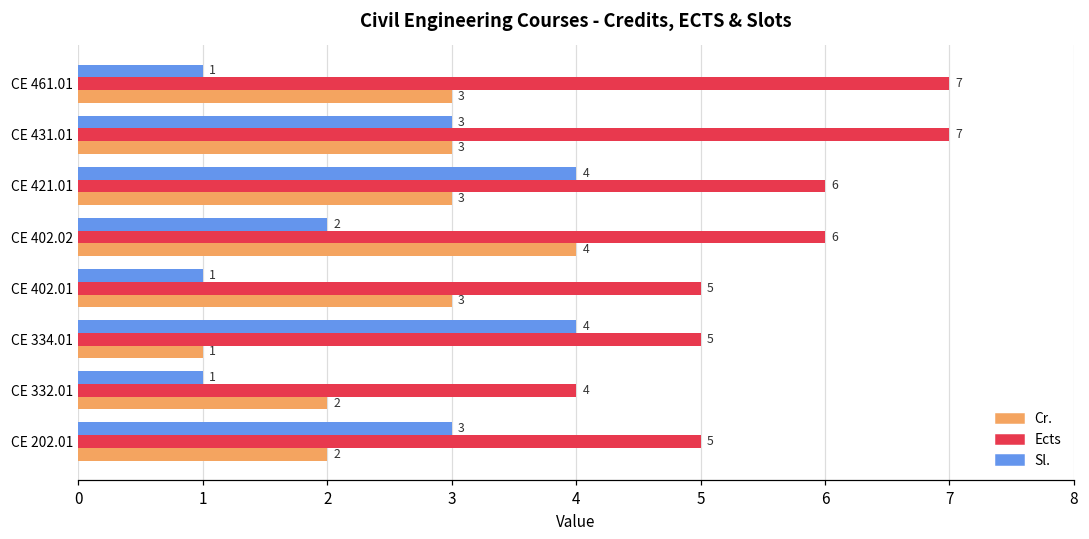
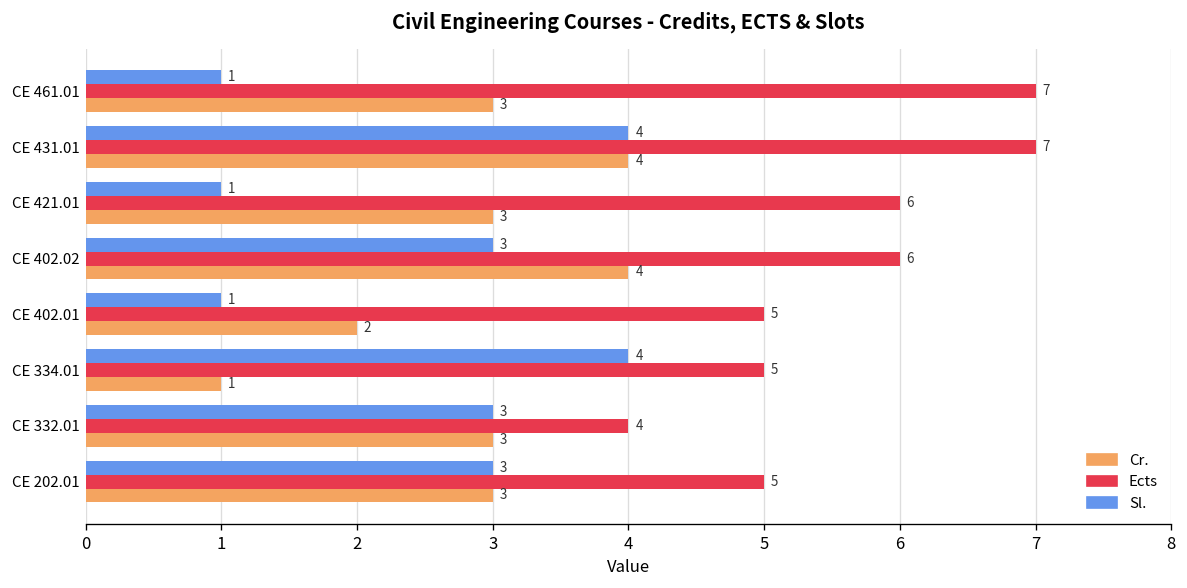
Sl., CE 431.01: 3 -> 4
Cr., CE 431.01: 3 -> 4
Sl., CE 421.01: 4 -> 1
Sl., CE 402.02: 2 -> 3
Cr., CE 402.01: 3 -> 2
Sl., CE 332.01: 1 -> 3
Cr., CE 332.01: 2 -> 3
Cr., CE 202.01: 2 -> 3
